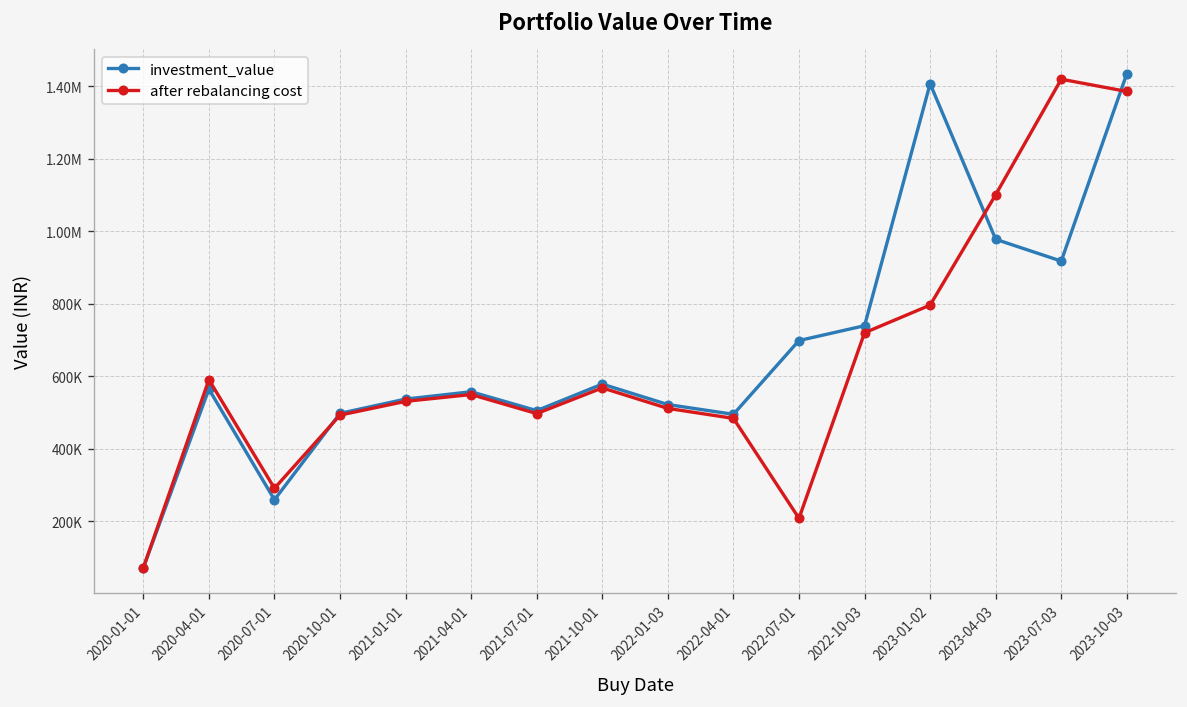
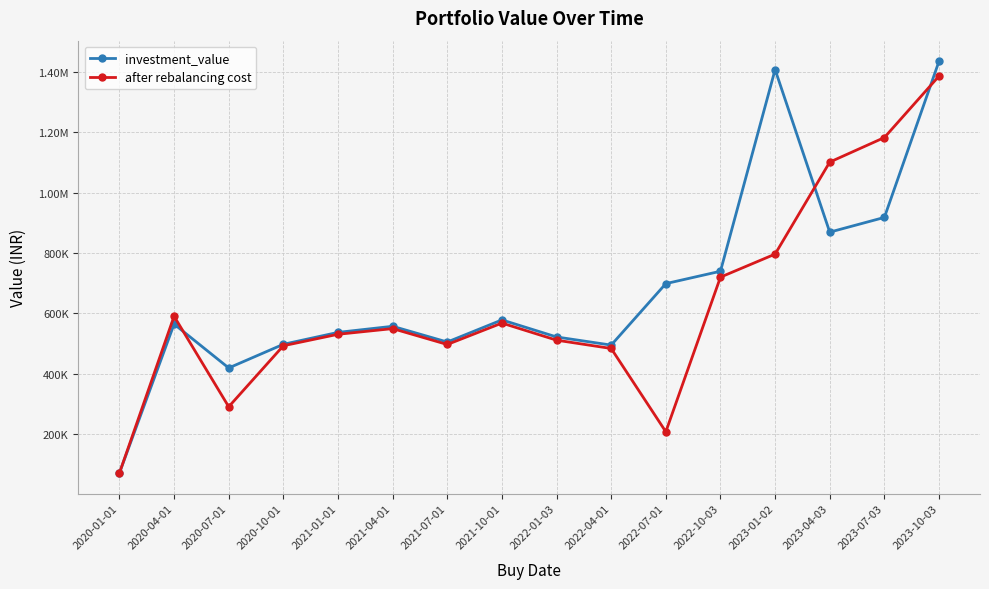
investment_value, 2020-07-01: 260000 -> 420000
investment_value, 2023-04-03: 980000 -> 870000
after rebalancing cost, 2023-07-03: 1420000 -> 1180000
